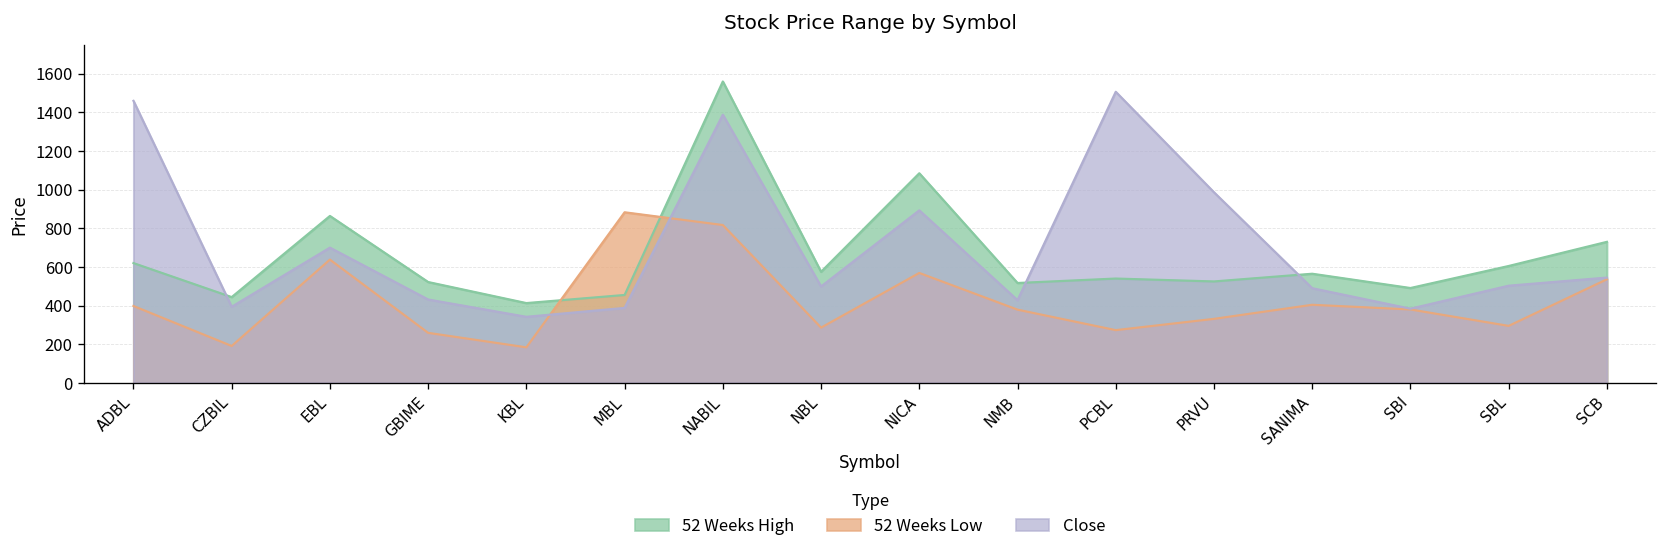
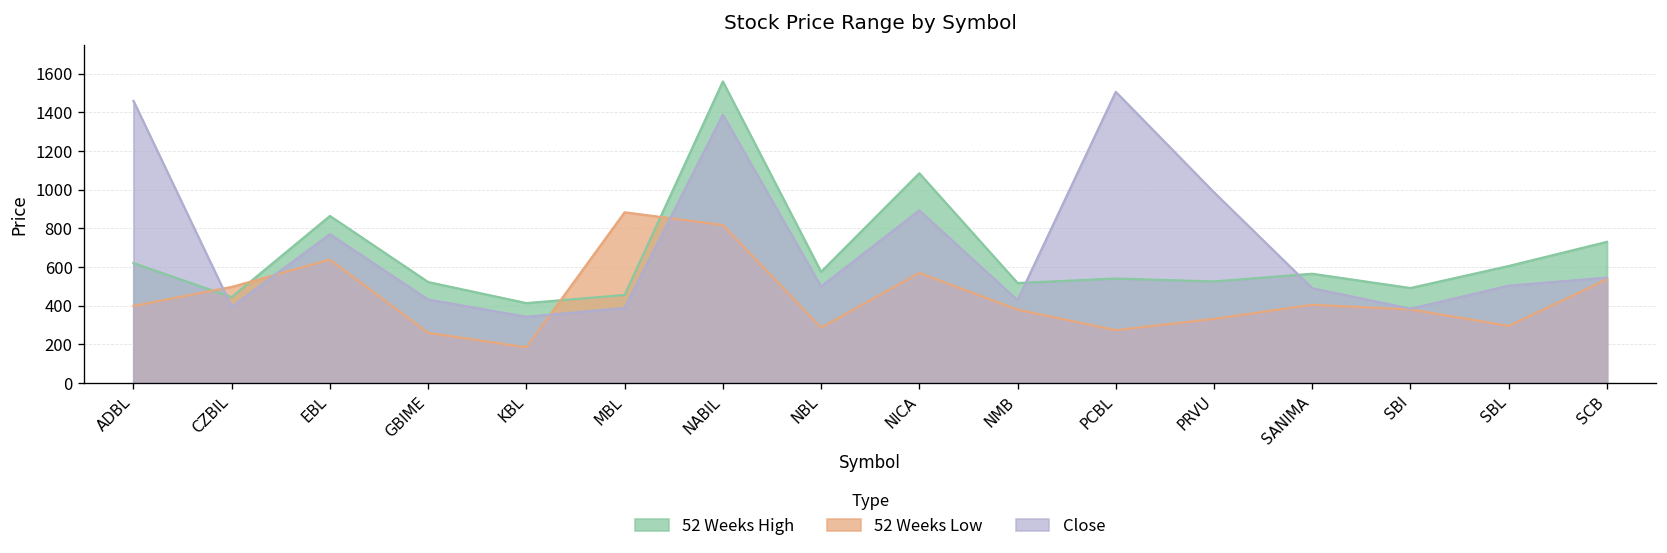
52 Weeks Low, CZBIL: 190 -> 500
Close, EBL: 700 -> 770
